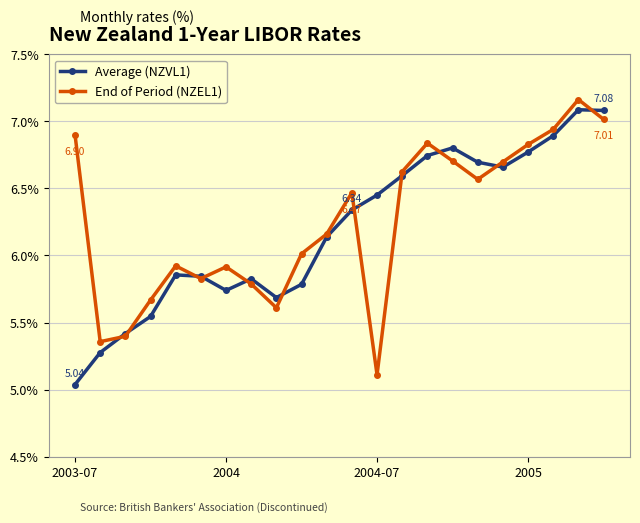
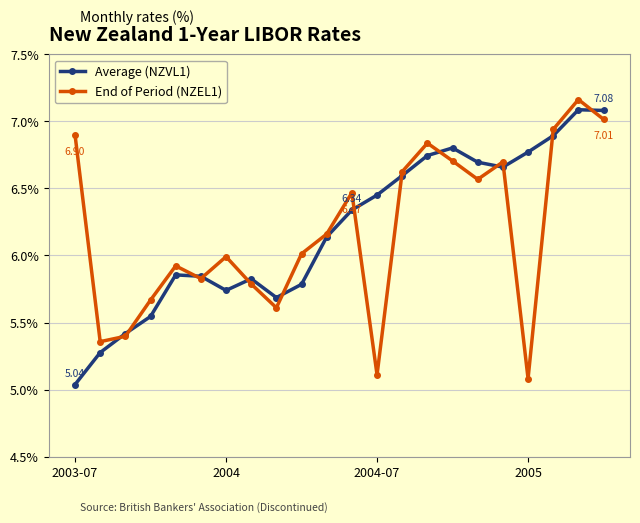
End of Period (NZEL1), 2004: 5.92% -> 5.99%
End of Period (NZEL1), 2005: 6.83% -> 5.08%
